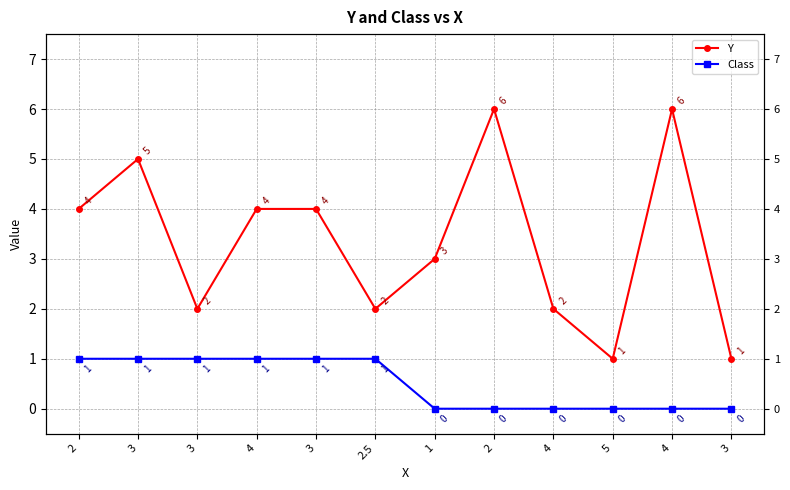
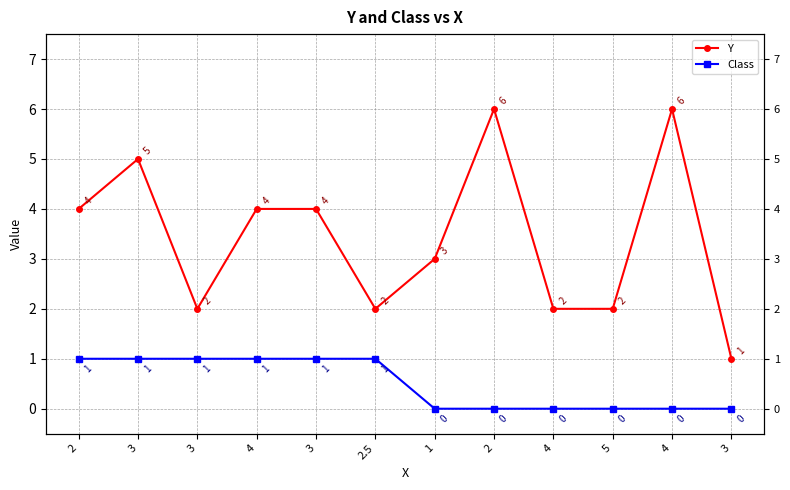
Y, 5: 1 -> 2
